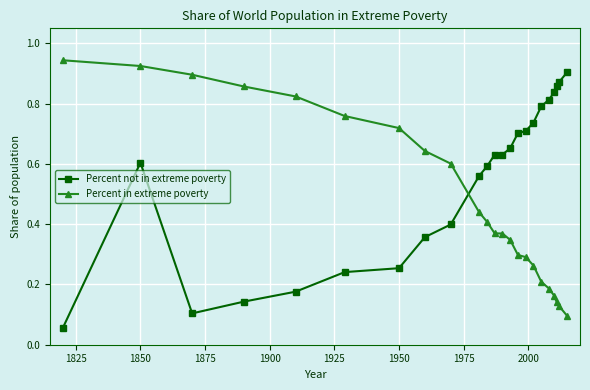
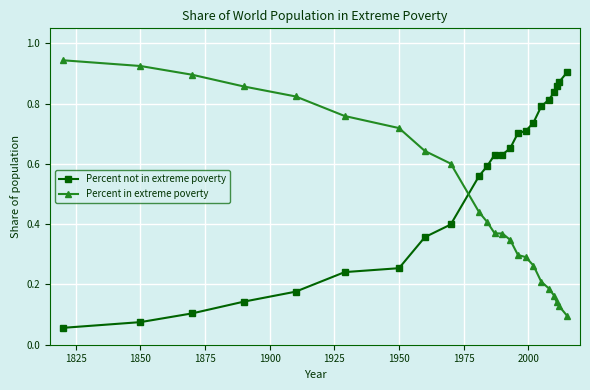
Percent not in extreme poverty, 1850: 0.60 -> 0.08
